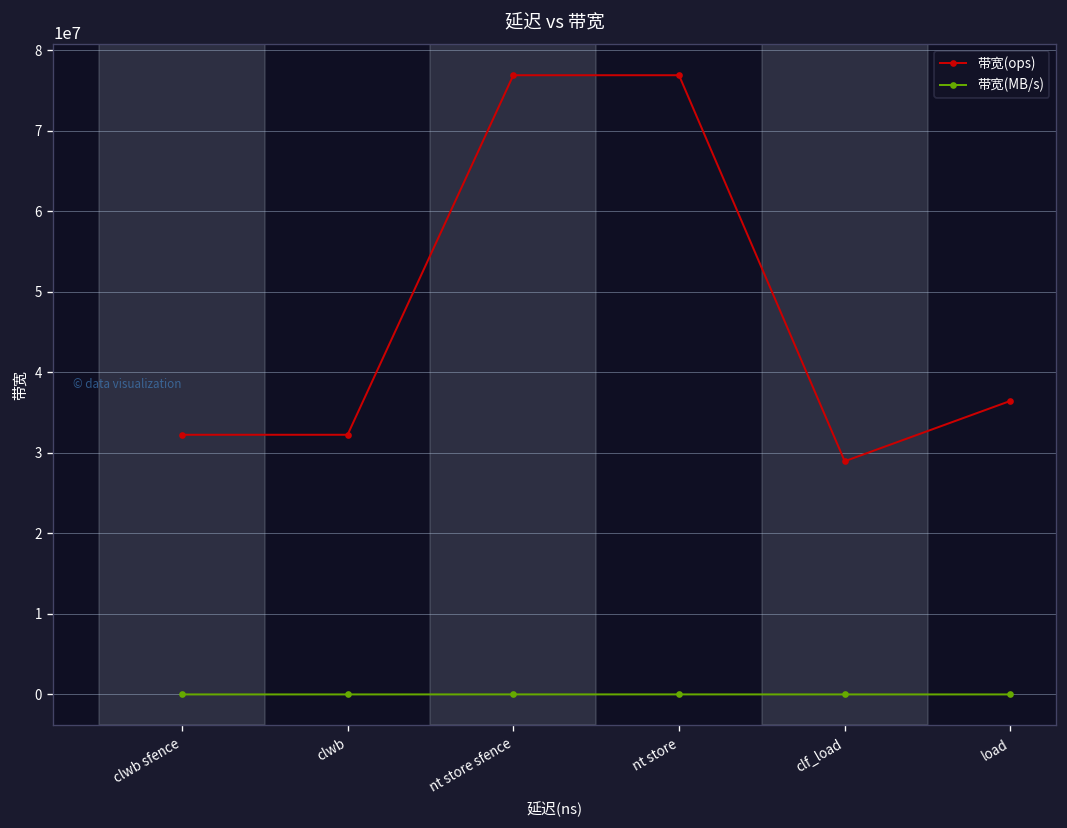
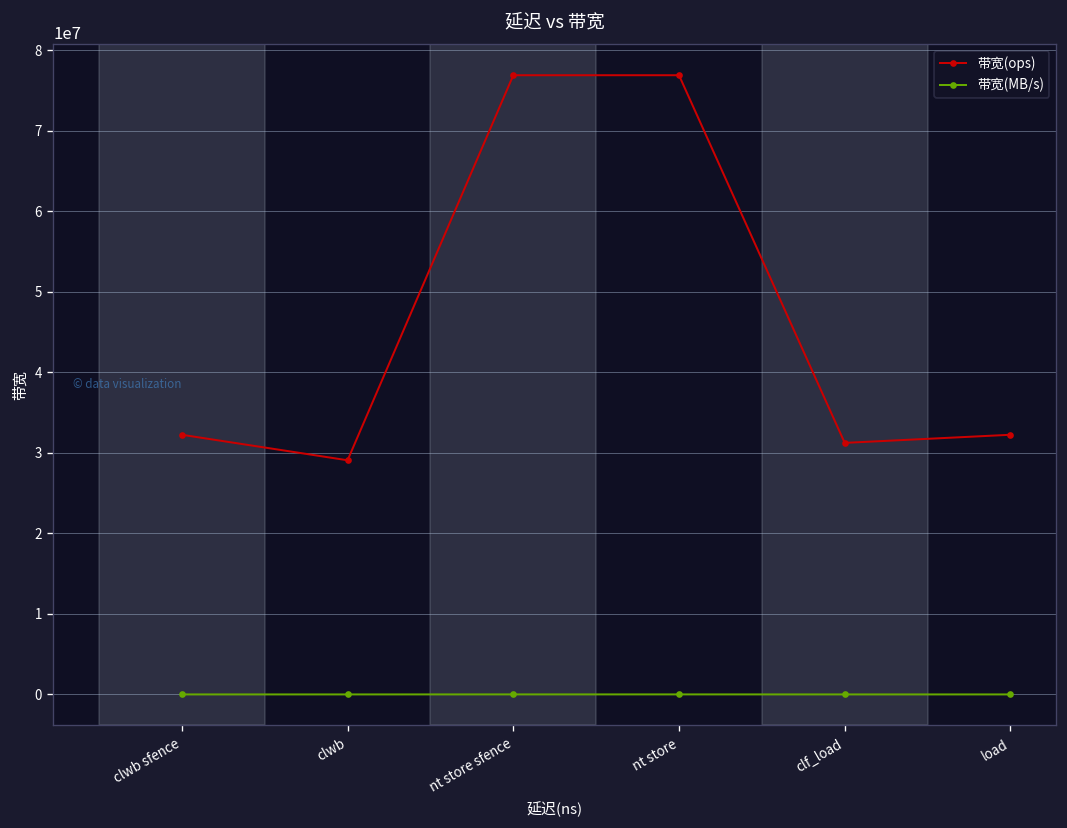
带宽(ops), clwb: 32000000 -> 29000000
带宽(ops), clf_load: 29000000 -> 31000000
带宽(ops), load: 36000000 -> 32000000
